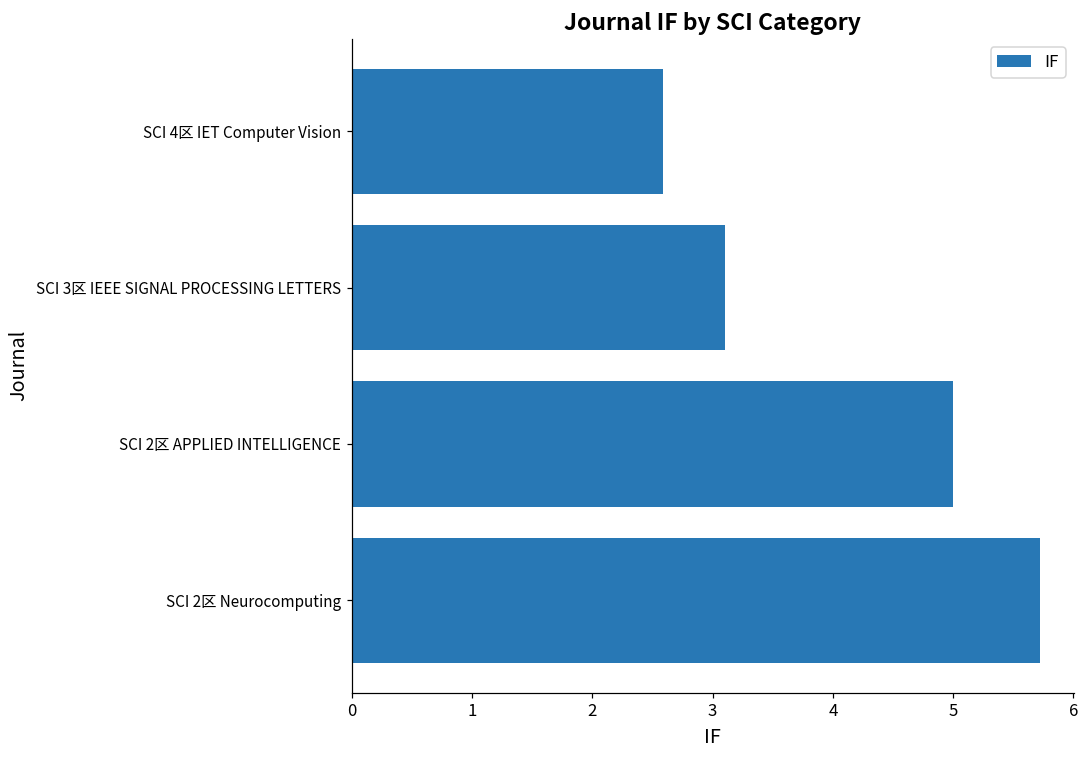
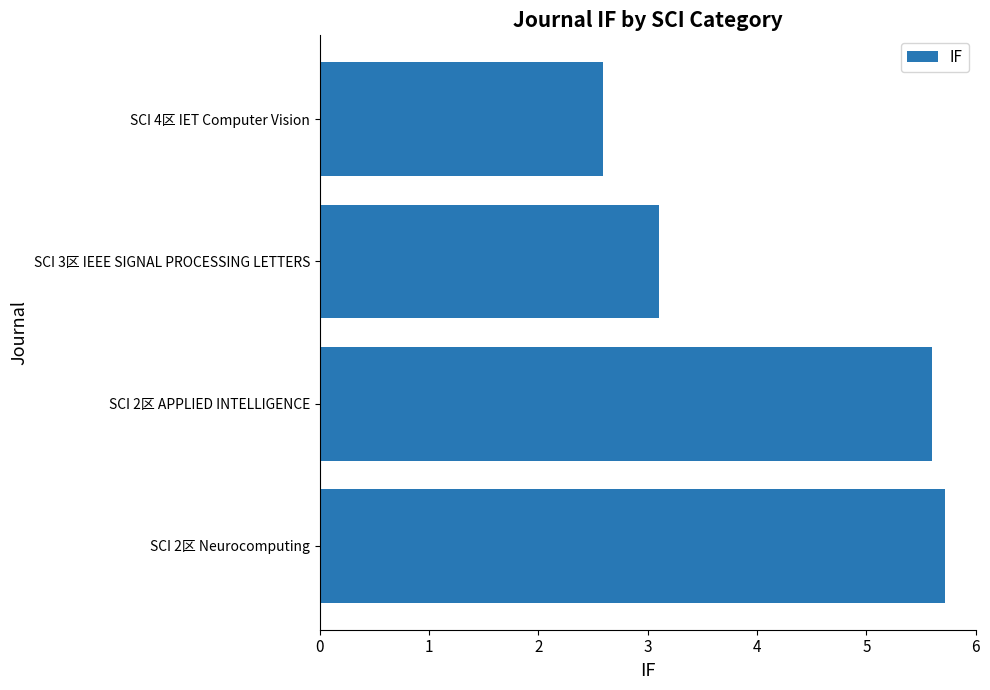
SCI 2区 APPLIED INTELLIGENCE: 5.0 -> 5.6
